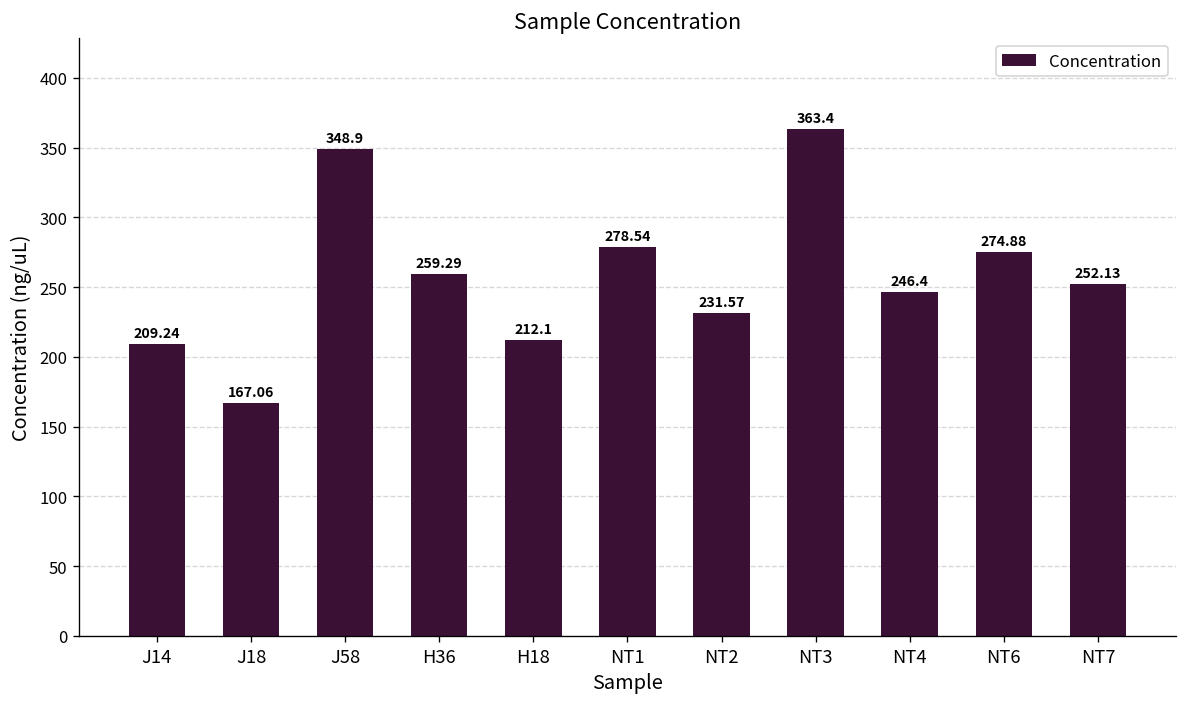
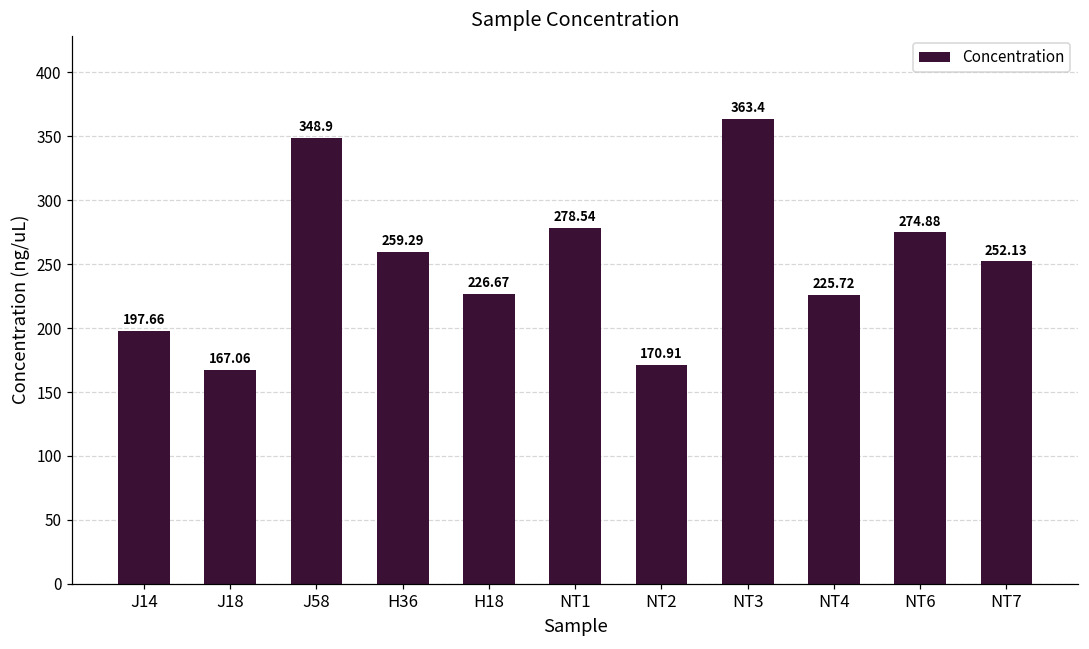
J14: 209.24 -> 197.66
H18: 212.1 -> 226.67
NT2: 231.57 -> 170.91
NT4: 246.4 -> 225.72
